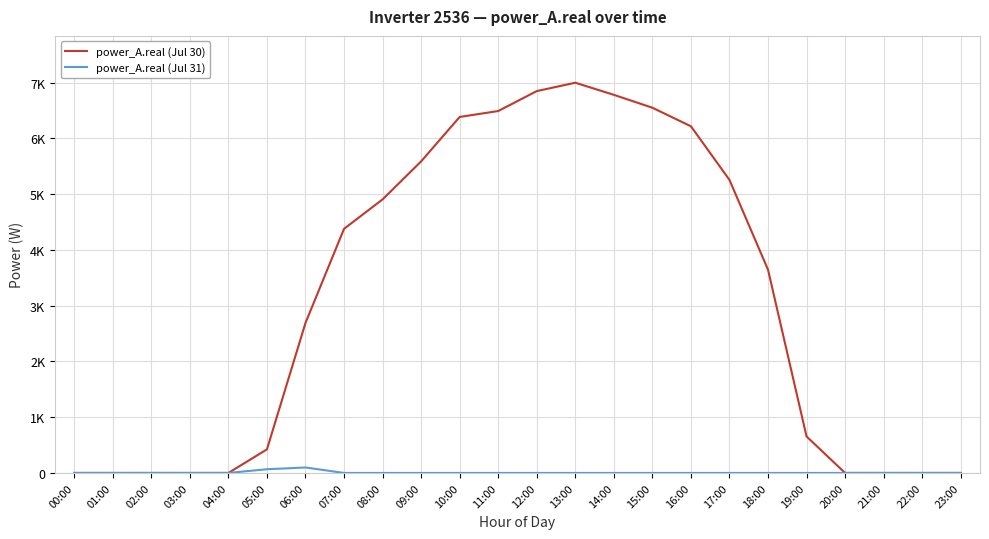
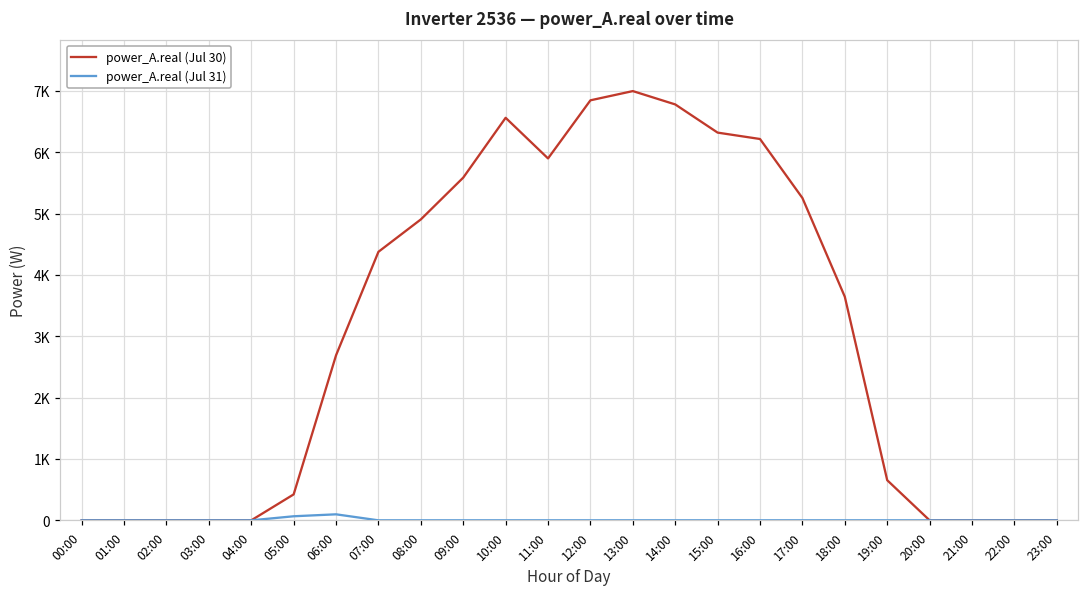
power_A.real (Jul 30), 10:00: 6400 -> 6600
power_A.real (Jul 30), 11:00: 6500 -> 5900
power_A.real (Jul 30), 15:00: 6500 -> 6300
